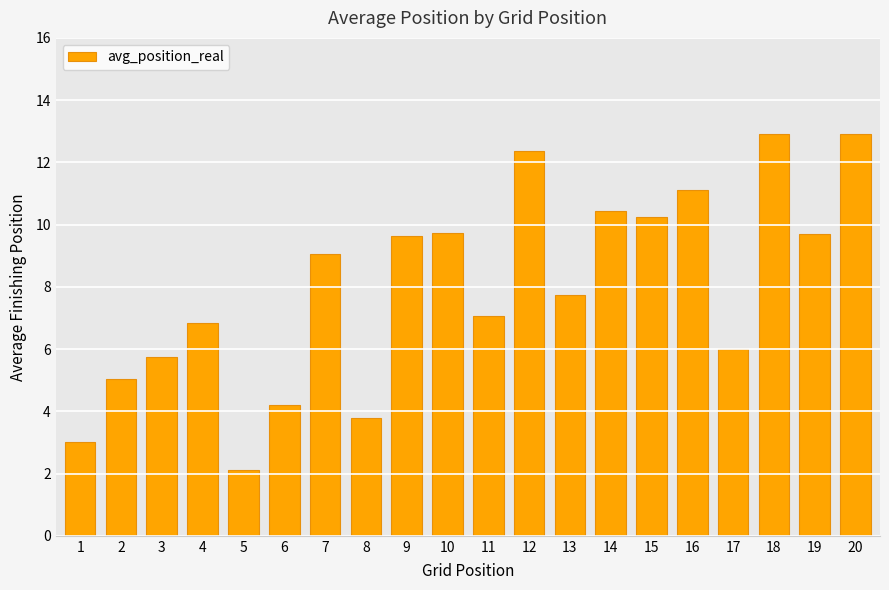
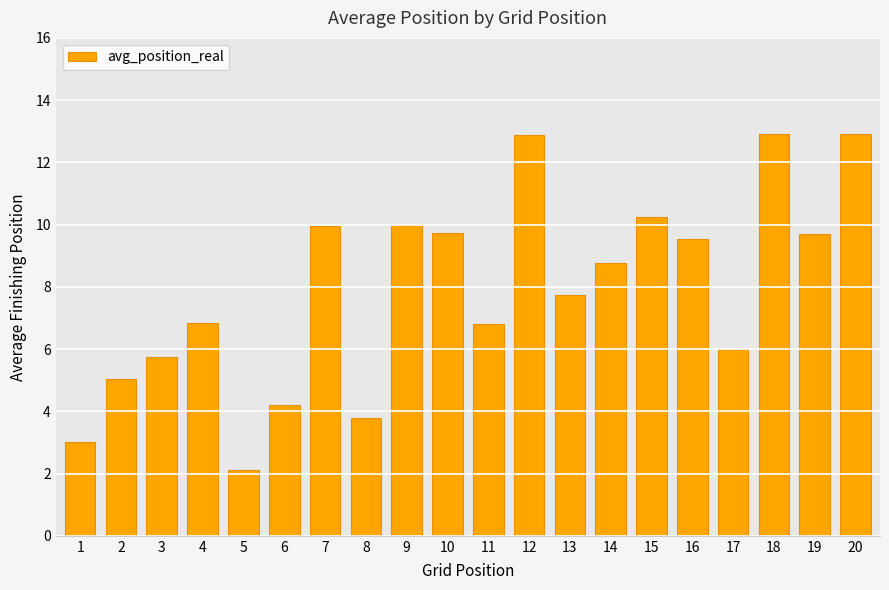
7: 9.1 -> 9.9
9: 9.6 -> 10.0
11: 7.1 -> 6.8
12: 12.4 -> 12.9
14: 10.4 -> 8.8
16: 11.1 -> 9.5
